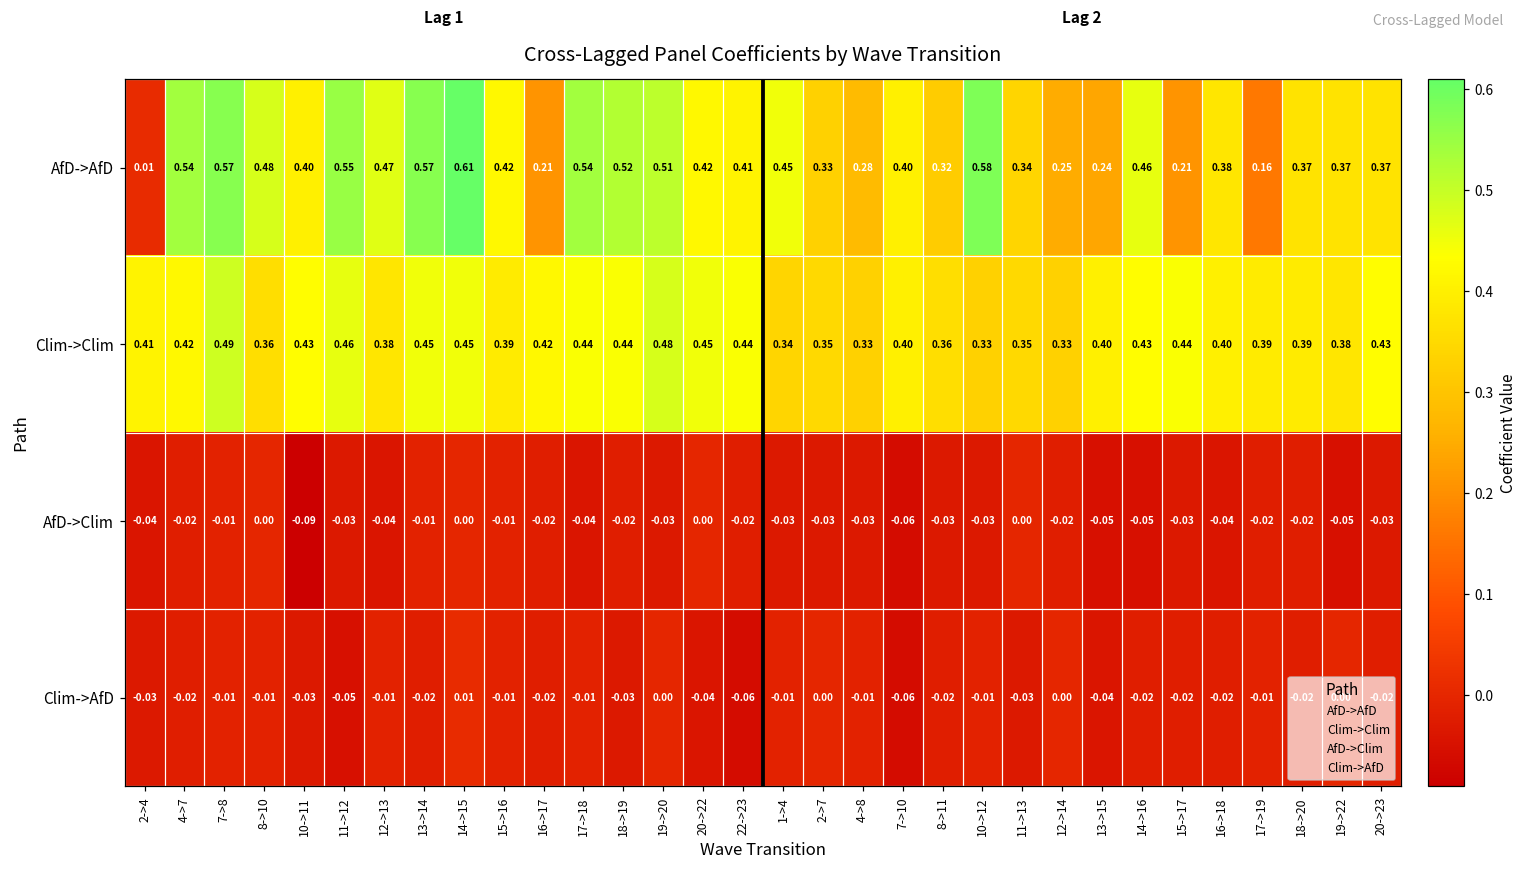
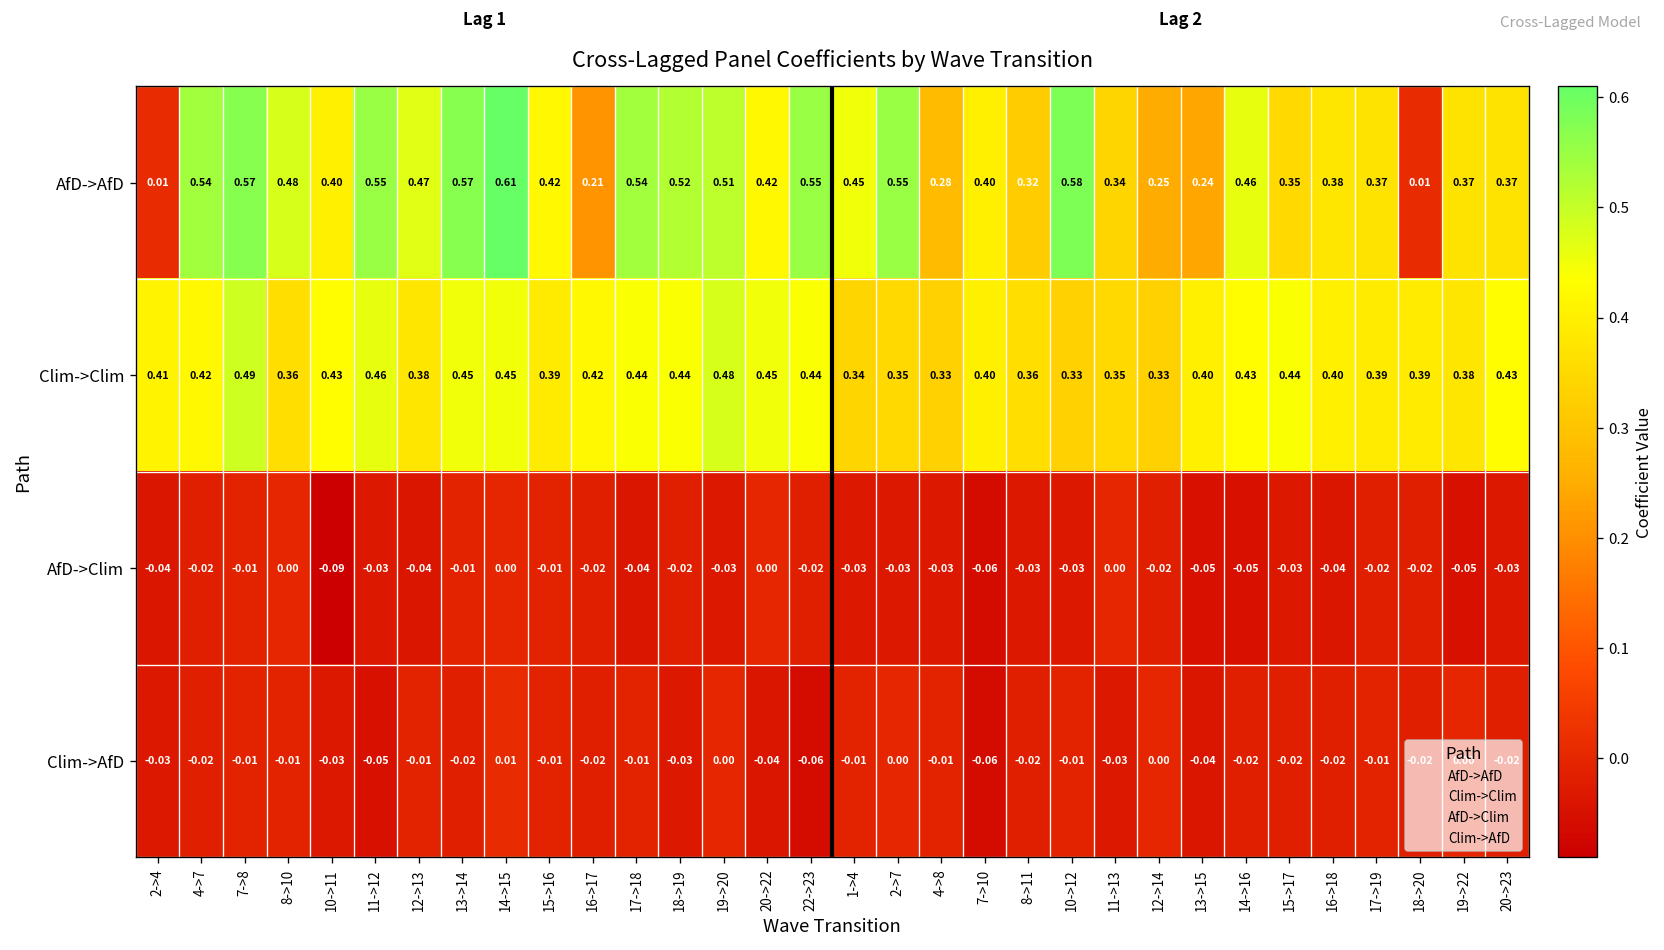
AfD->AfD, 22->23: 0.41 -> 0.55
AfD->AfD, 2->7: 0.33 -> 0.55
AfD->AfD, 15->17: 0.21 -> 0.35
AfD->AfD, 17->19: 0.16 -> 0.37
AfD->AfD, 18->20: 0.37 -> 0.01
